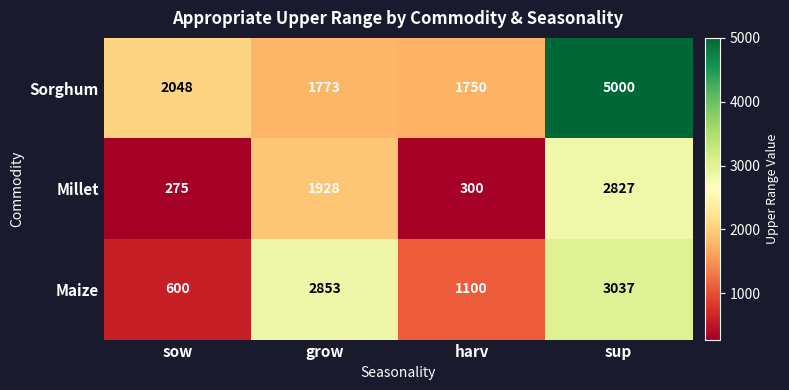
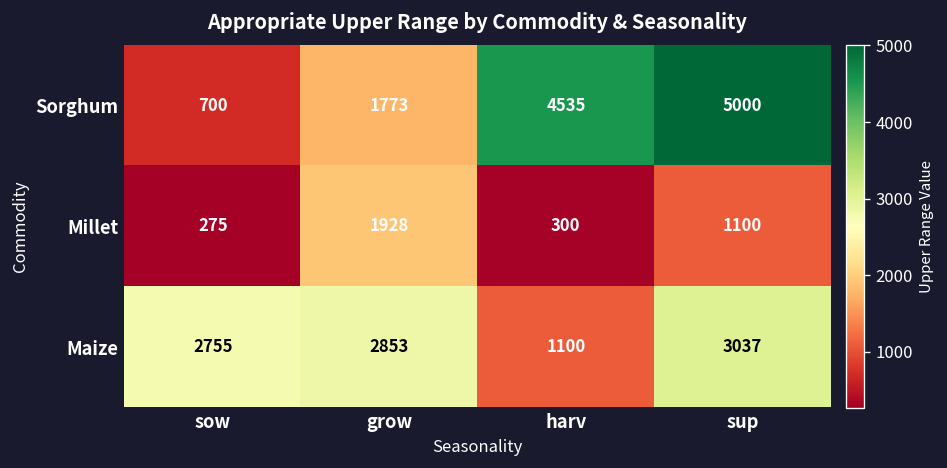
Sorghum, sow: 2048 -> 700
Sorghum, harv: 1750 -> 4535
Millet, sup: 2827 -> 1100
Maize, sow: 600 -> 2755
